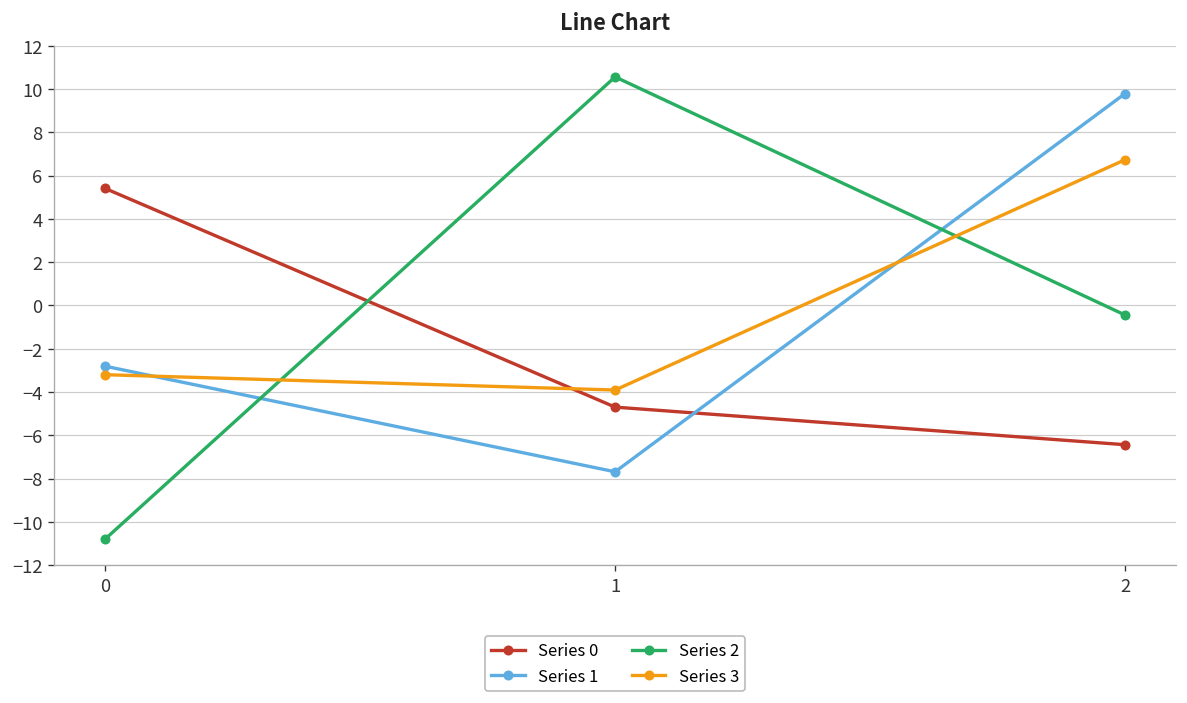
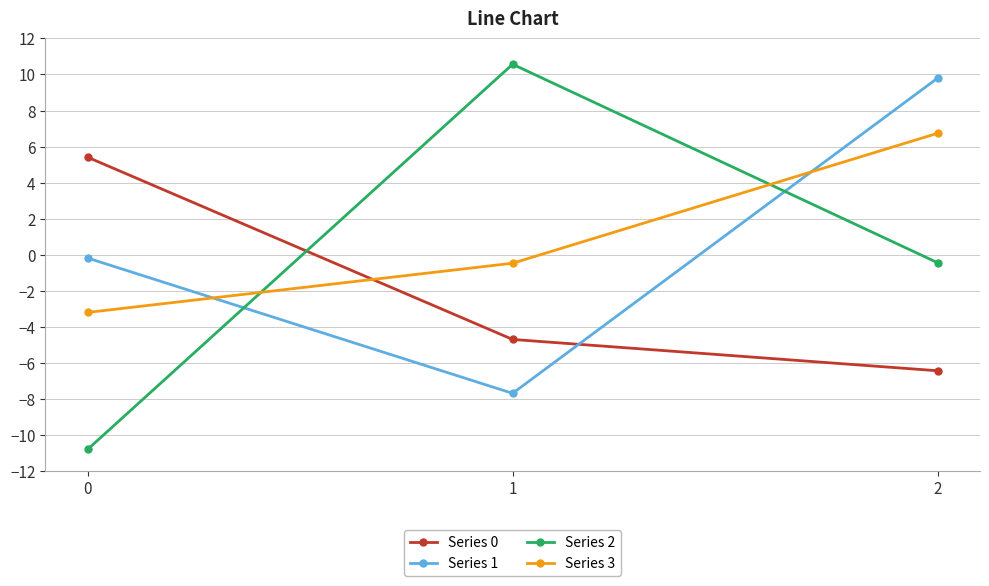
Series 1, 0: -2.8 -> -0.2
Series 3, 1: -3.9 -> -0.5
